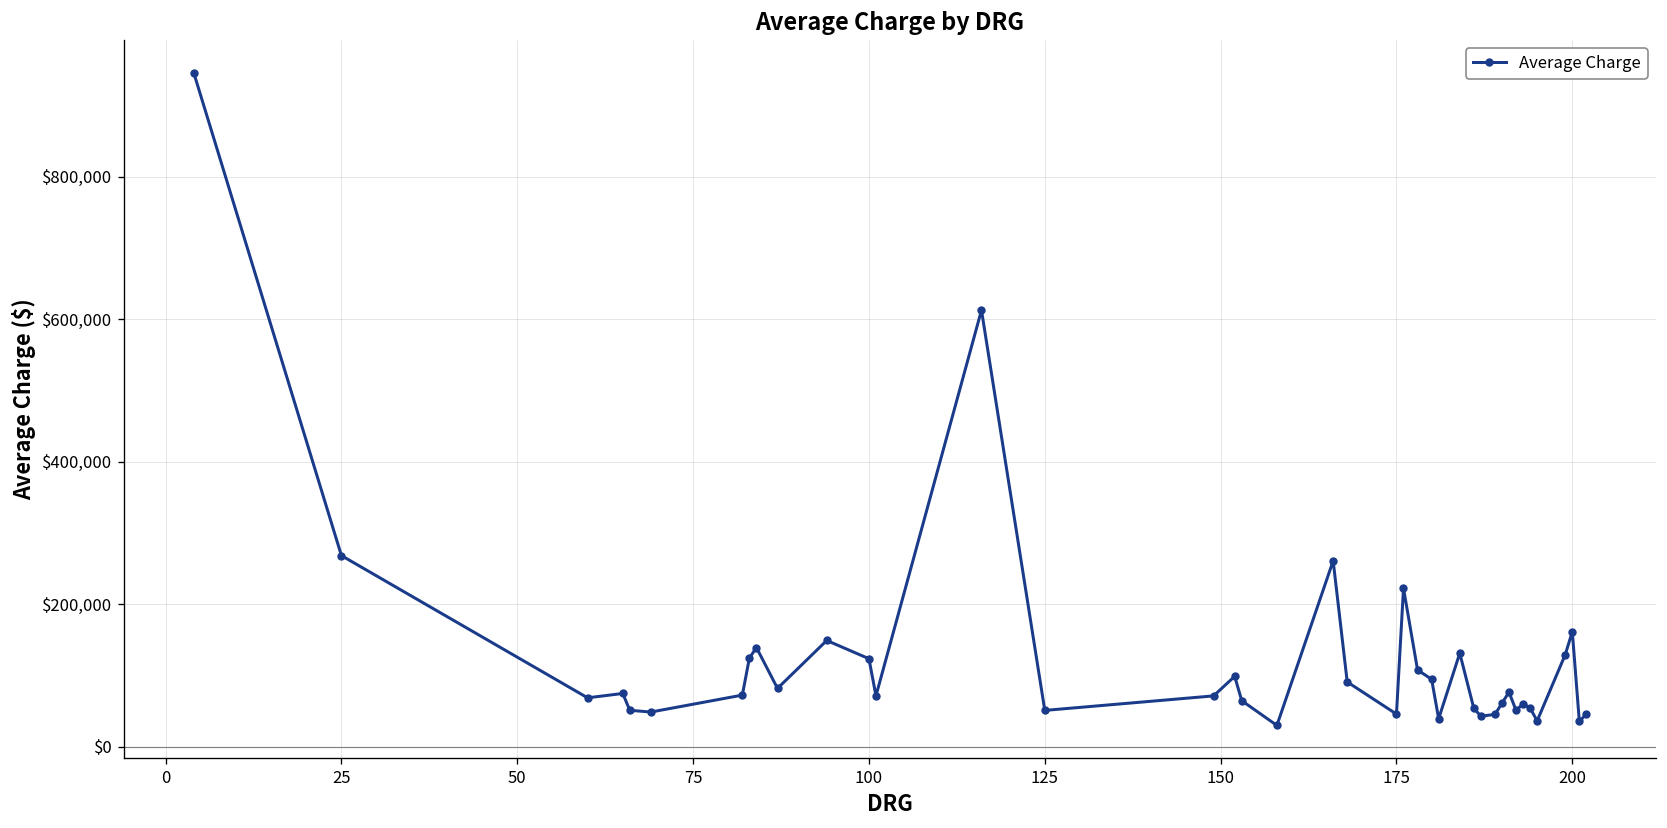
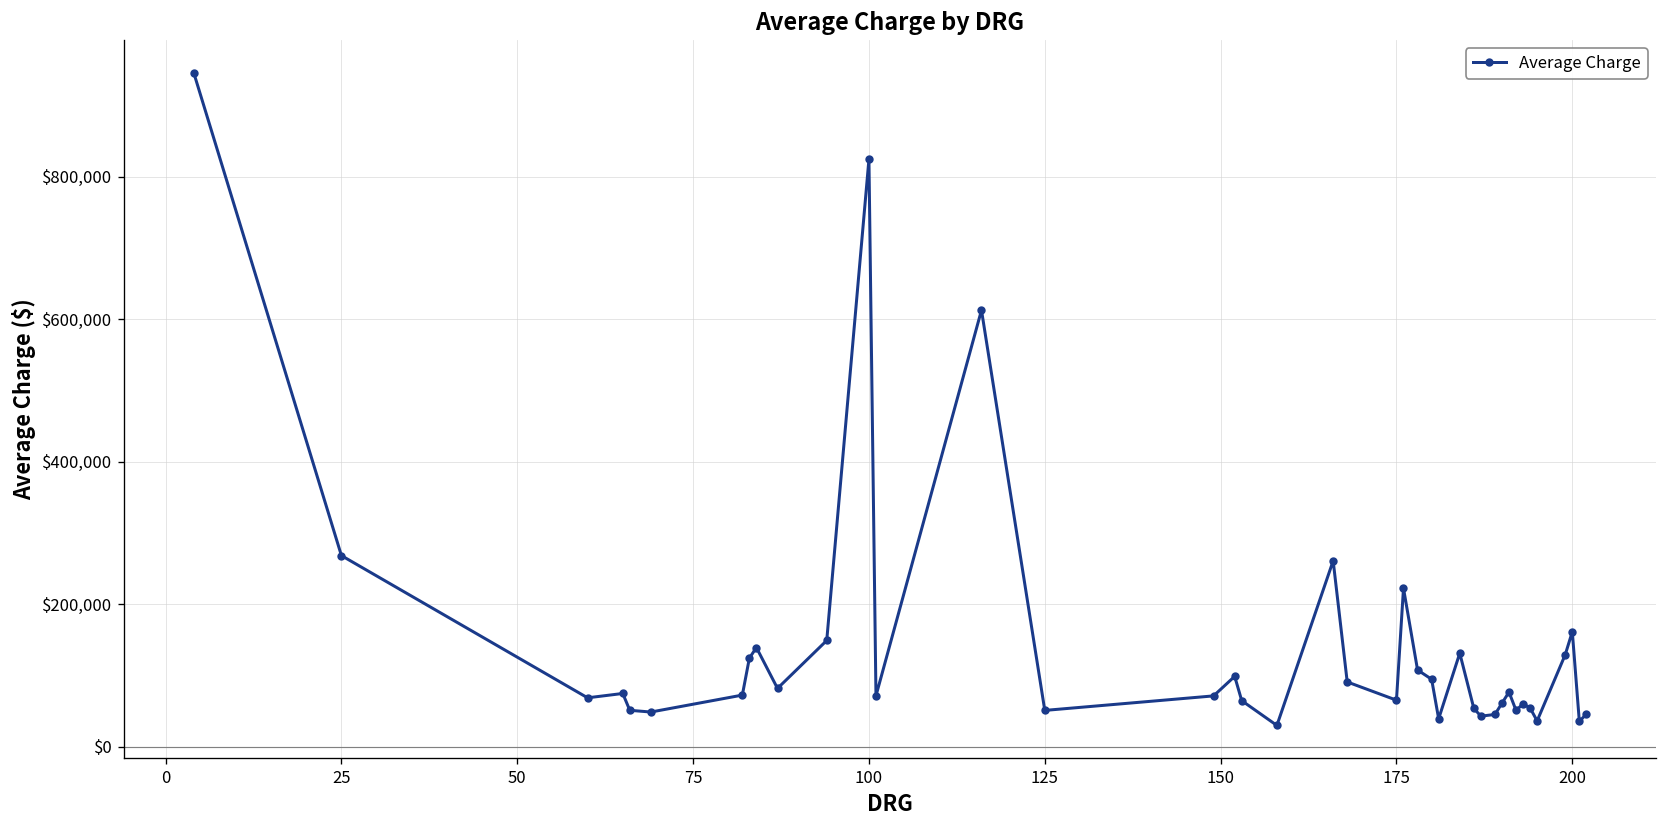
100: $120,000 -> $820,000
175: $50,000 -> $70,000
